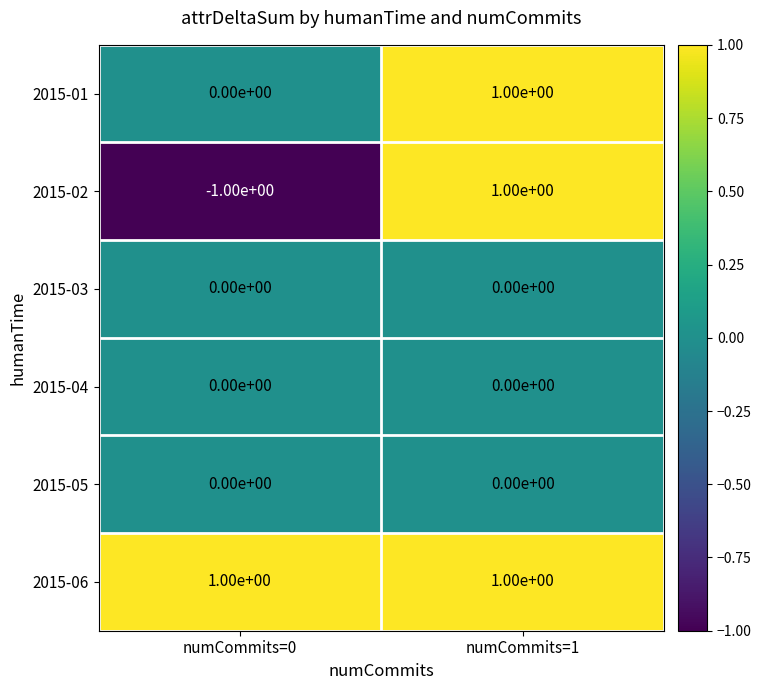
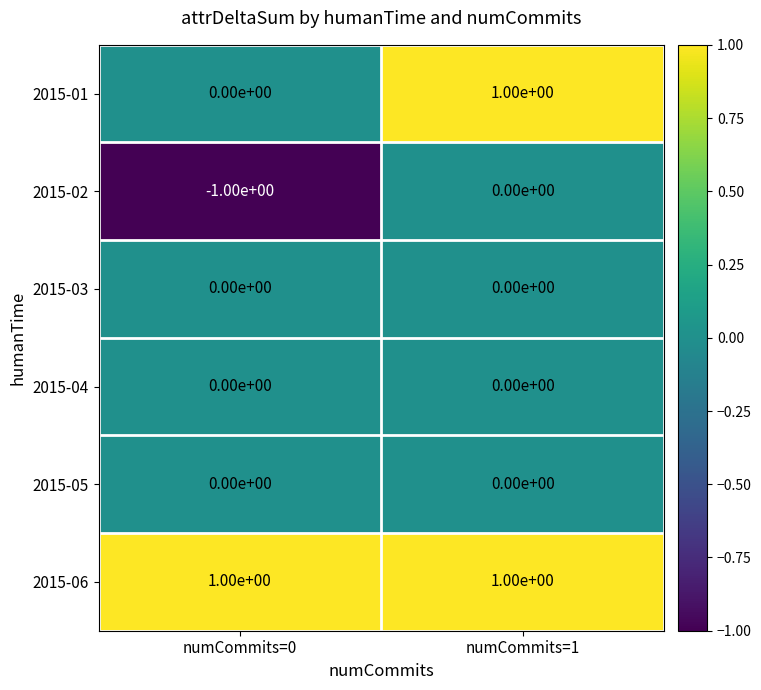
2015-02, numCommits=1: 1.00e+00 -> 0.00e+00
